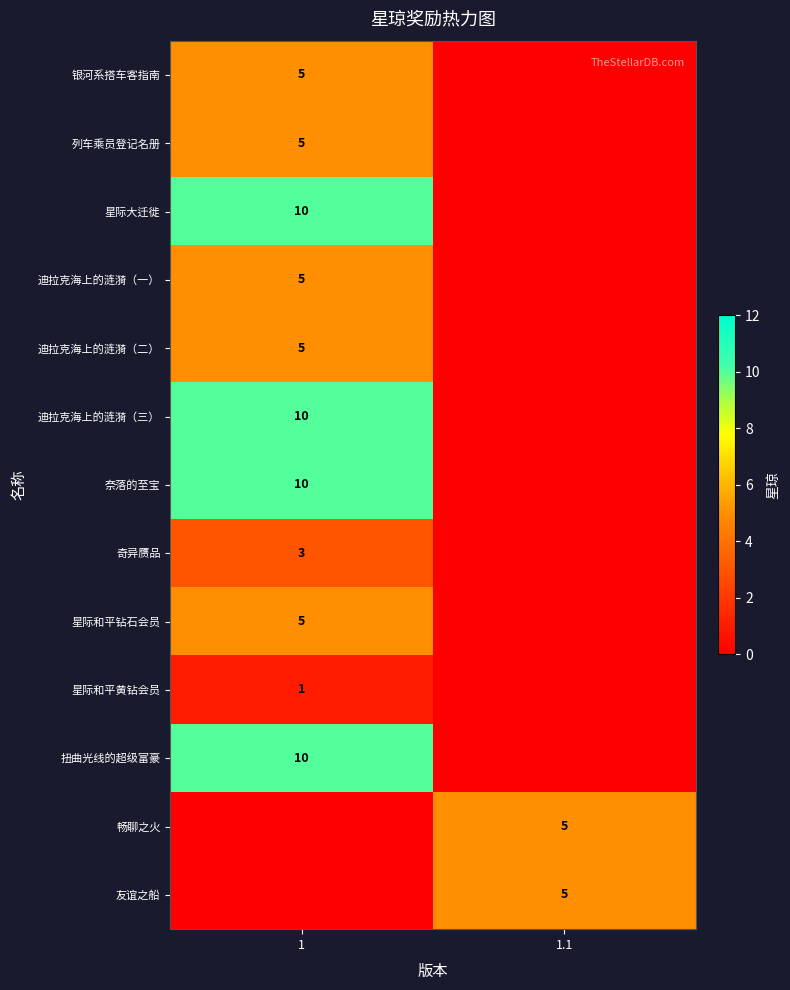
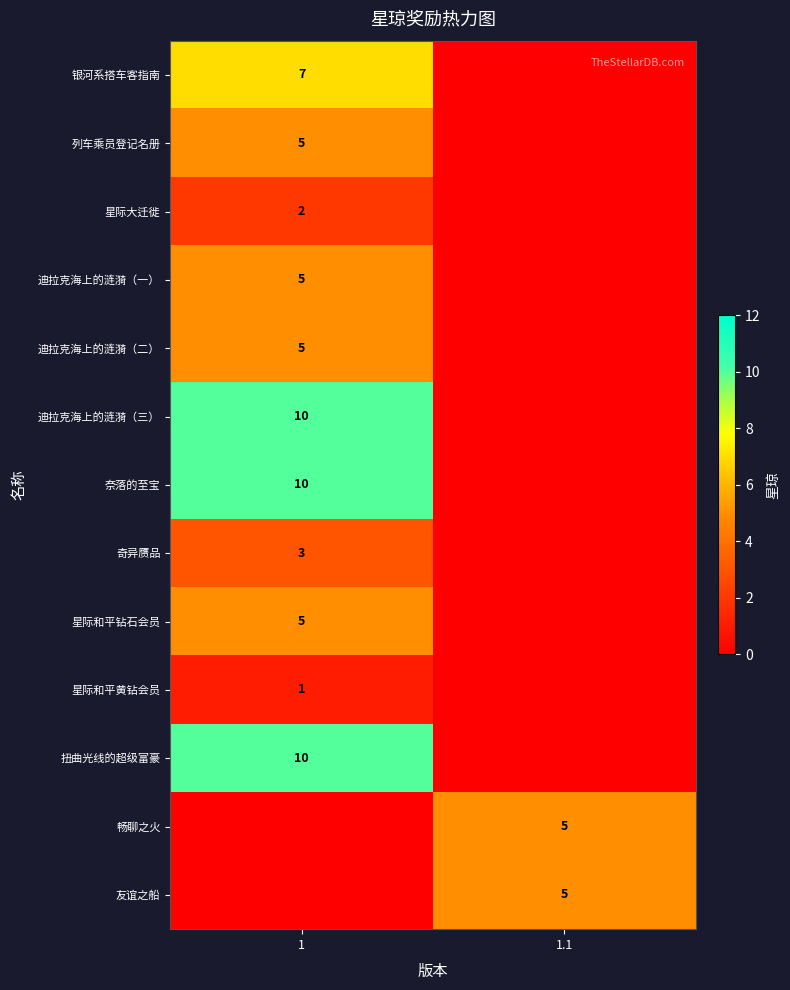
银河系搭车客指南, 1: 5 -> 7
星际大迁徙, 1: 10 -> 2
